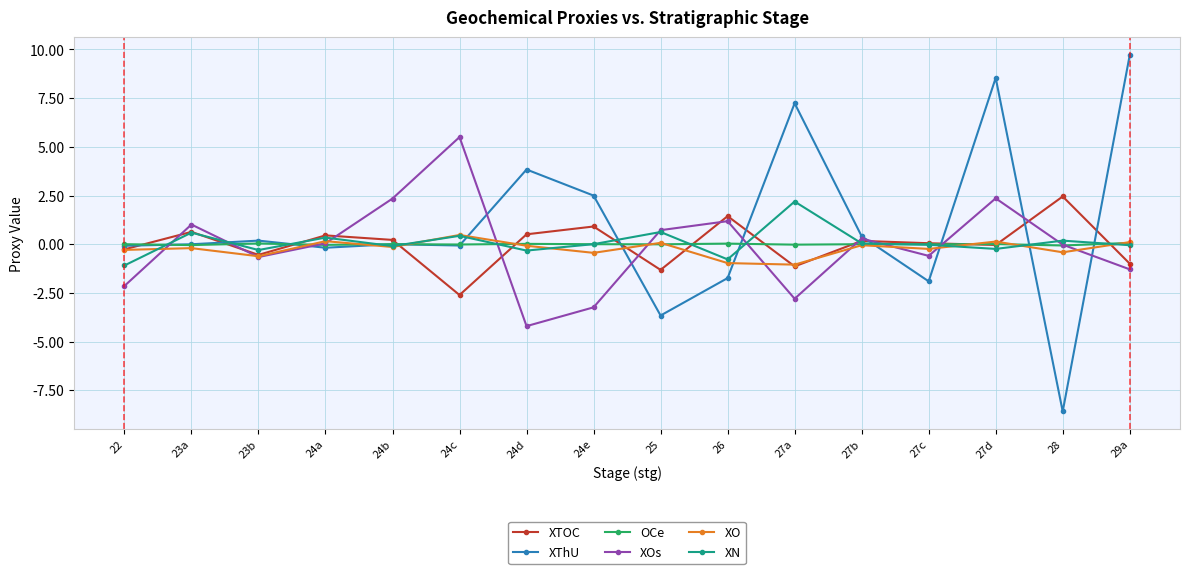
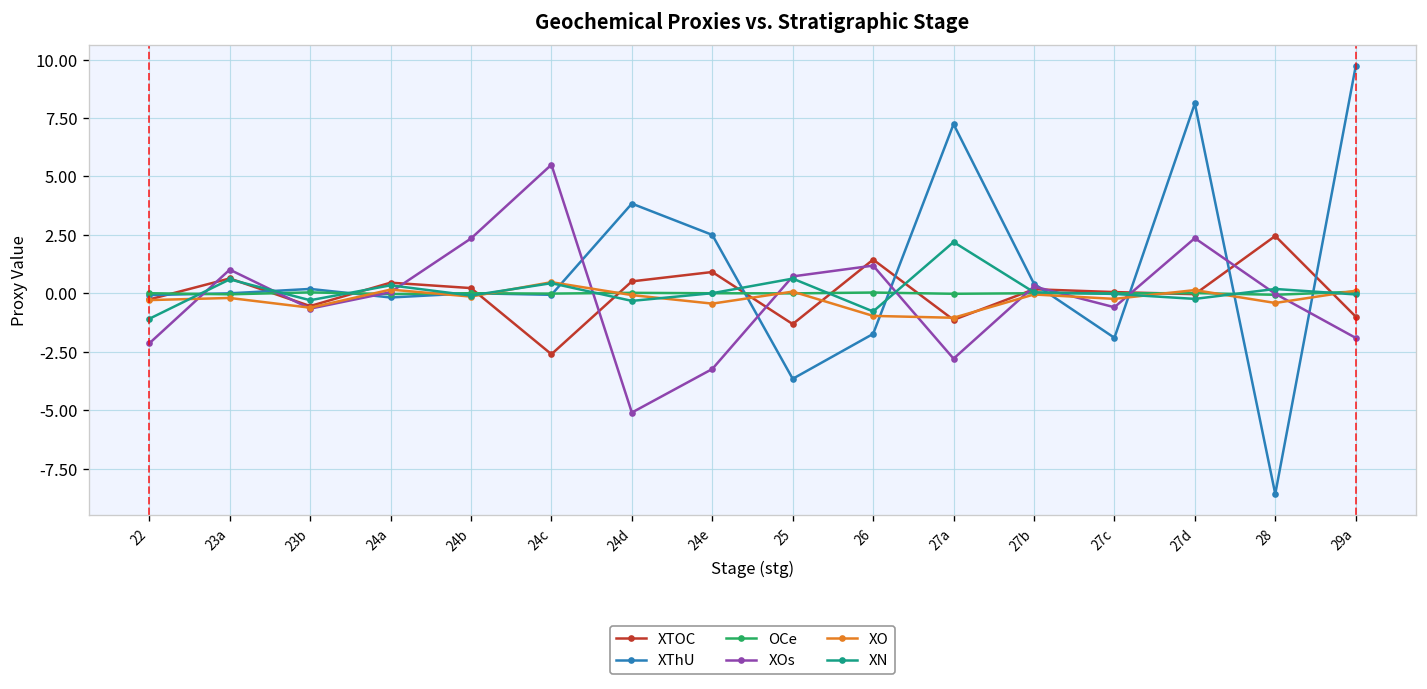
XOs, 24d: -4.2 -> -5.1
XThU, 27d: 8.5 -> 8.1
XOs, 29a: -1.3 -> -1.9
